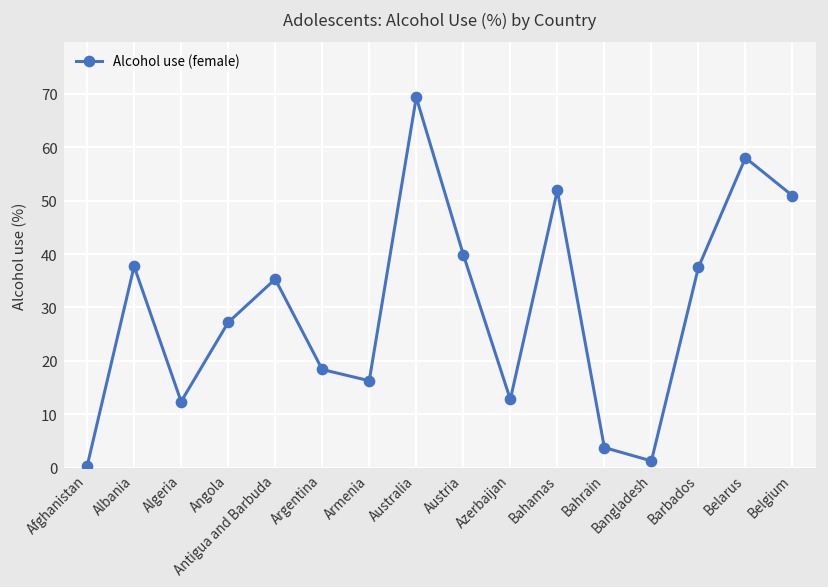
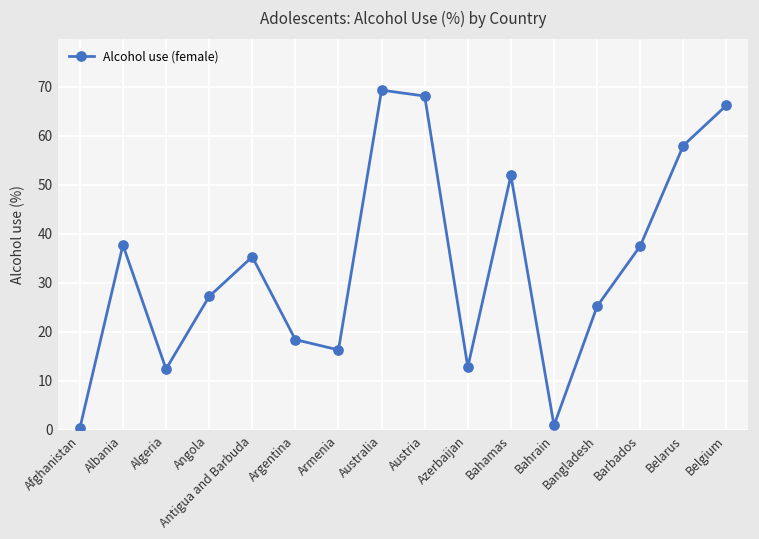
Austria: 40 -> 68
Bahrain: 4 -> 1
Bangladesh: 1 -> 25
Belgium: 51 -> 66
